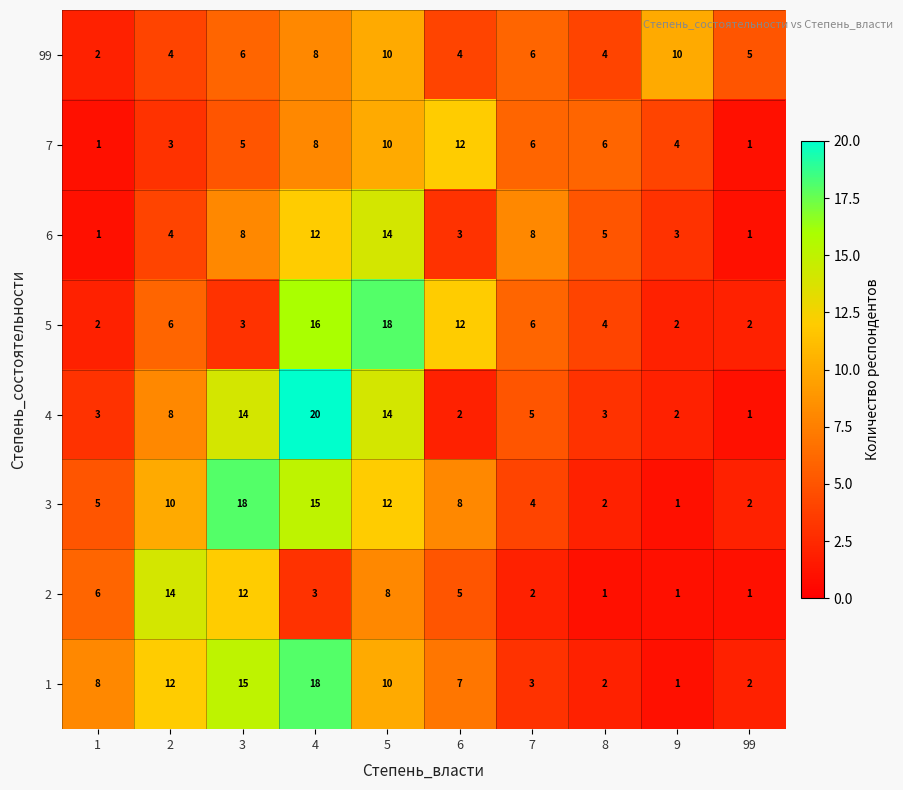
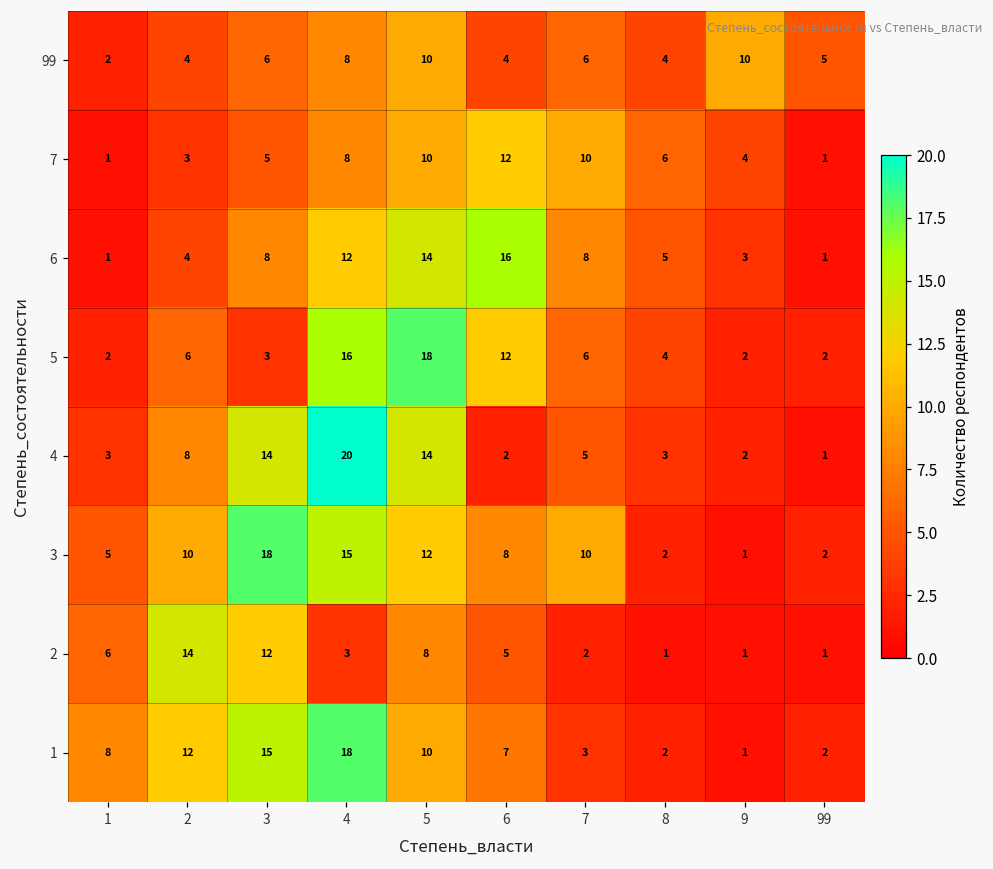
7, 7: 6 -> 10
6, 6: 3 -> 16
3, 7: 4 -> 10
